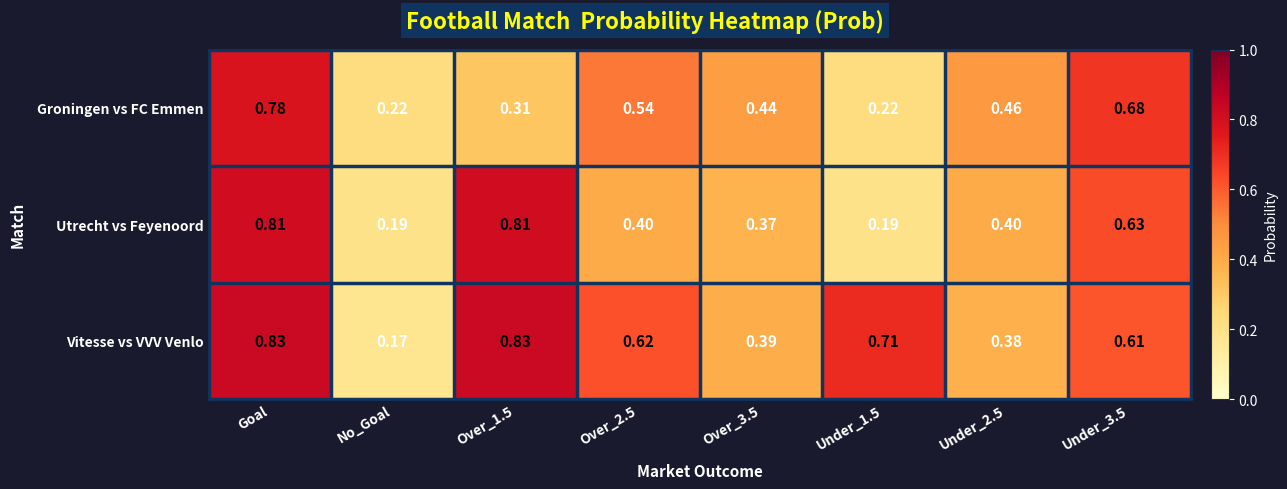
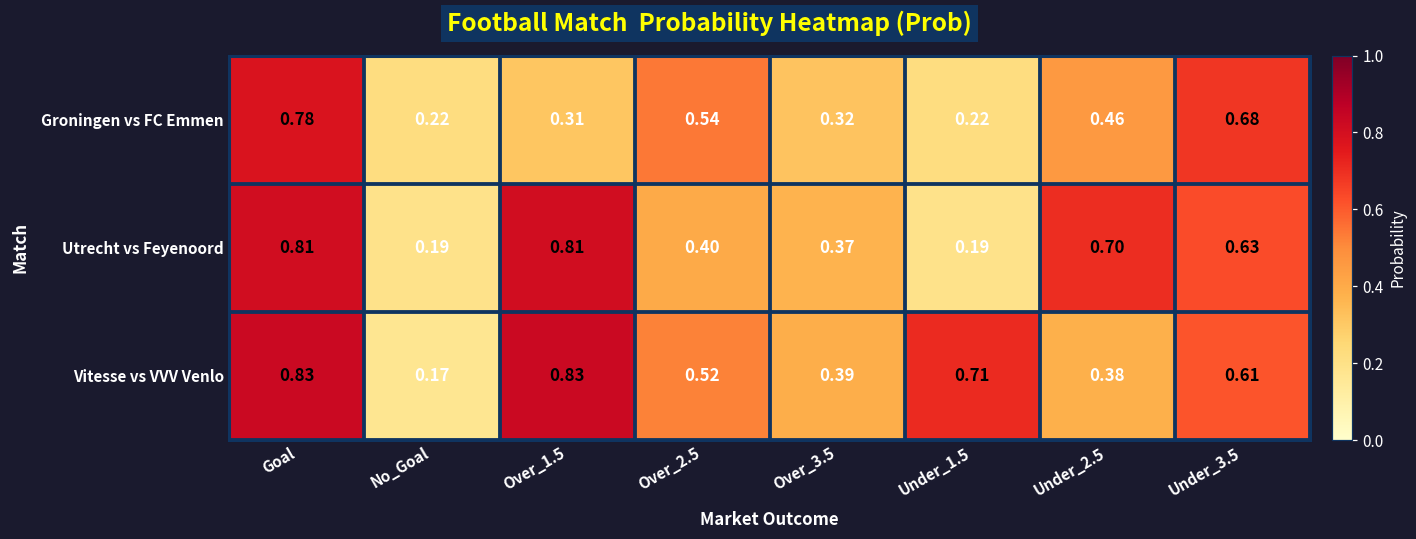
Groningen vs FC Emmen, Over_3.5: 0.44 -> 0.32
Utrecht vs Feyenoord, Under_2.5: 0.40 -> 0.70
Vitesse vs VVV Venlo, Over_2.5: 0.62 -> 0.52
